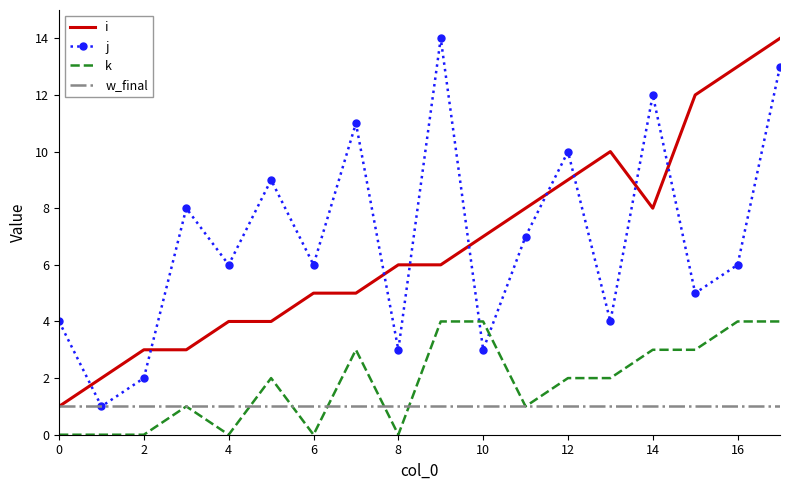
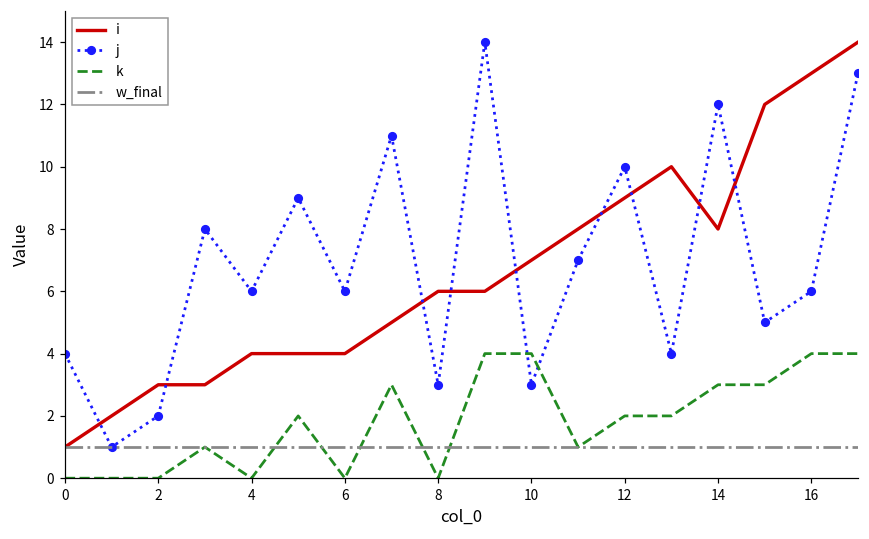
i, 6: 5 -> 4
